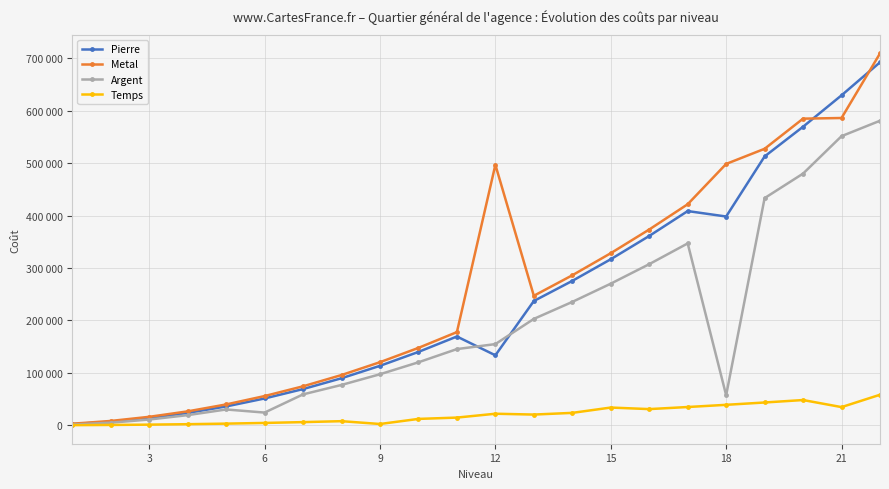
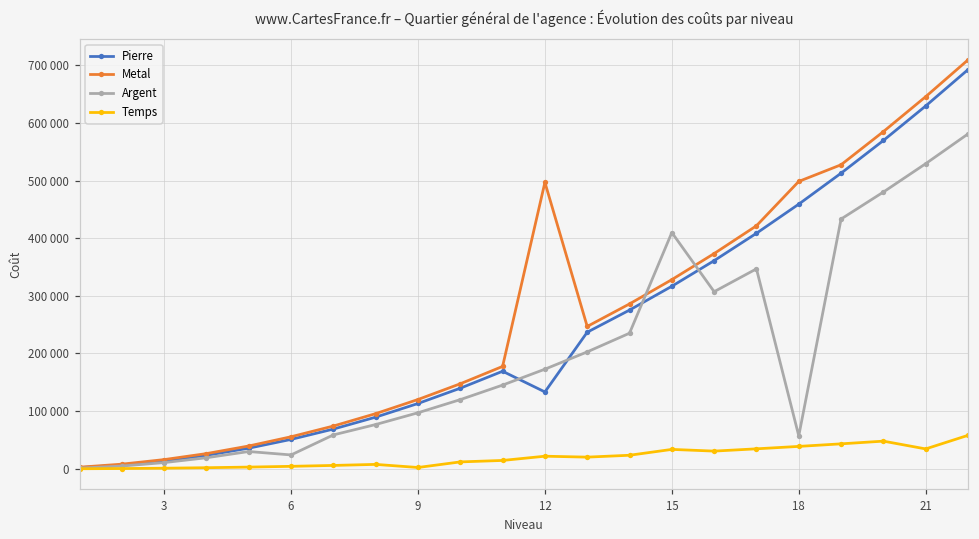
Argent, 12: 150000 -> 170000
Argent, 15: 270000 -> 410000
Pierre, 18: 400000 -> 460000
Metal, 21: 590000 -> 650000
Argent, 21: 550000 -> 530000
